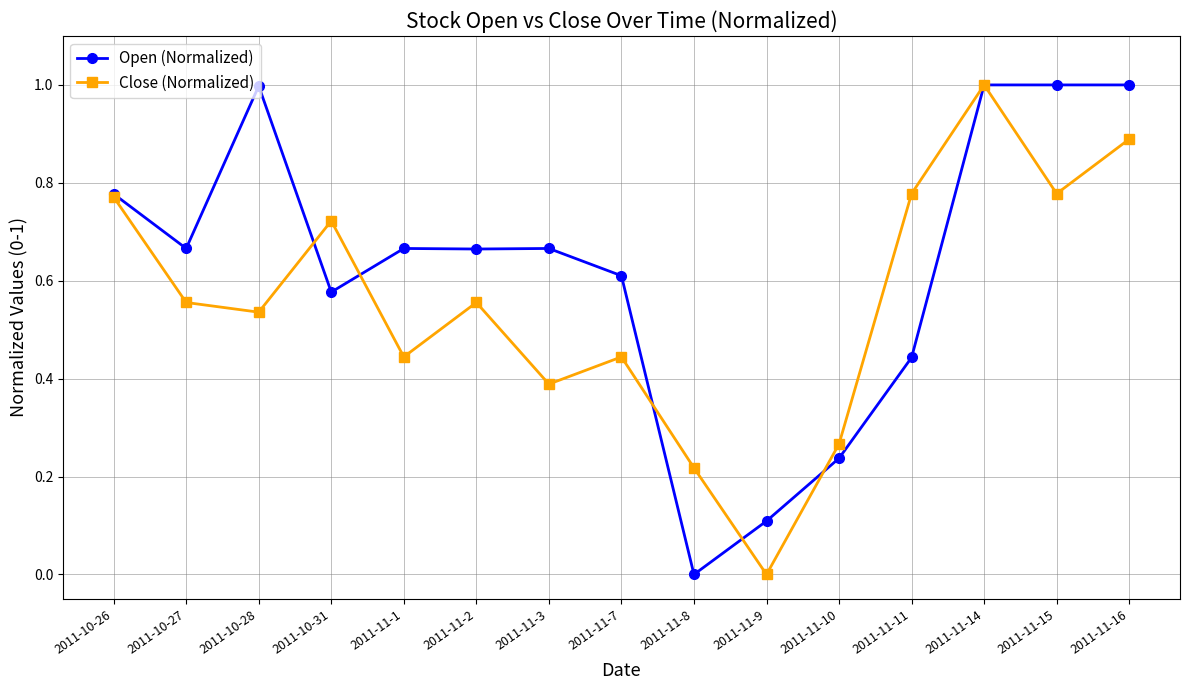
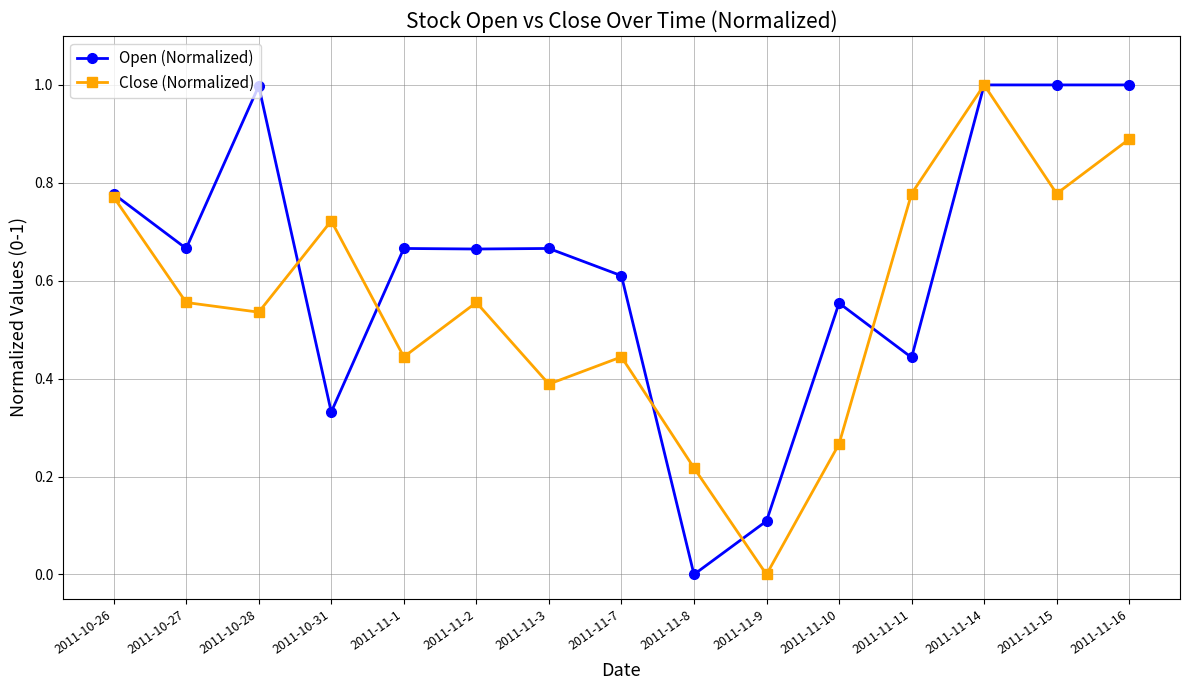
Open (Normalized), 2011-10-31: 0.58 -> 0.33
Open (Normalized), 2011-11-10: 0.24 -> 0.55
